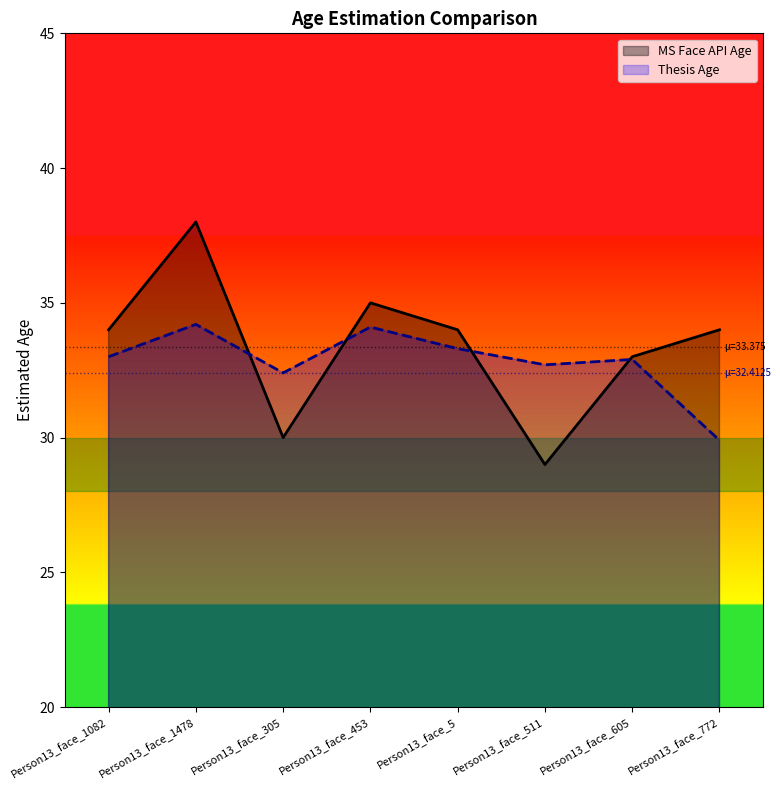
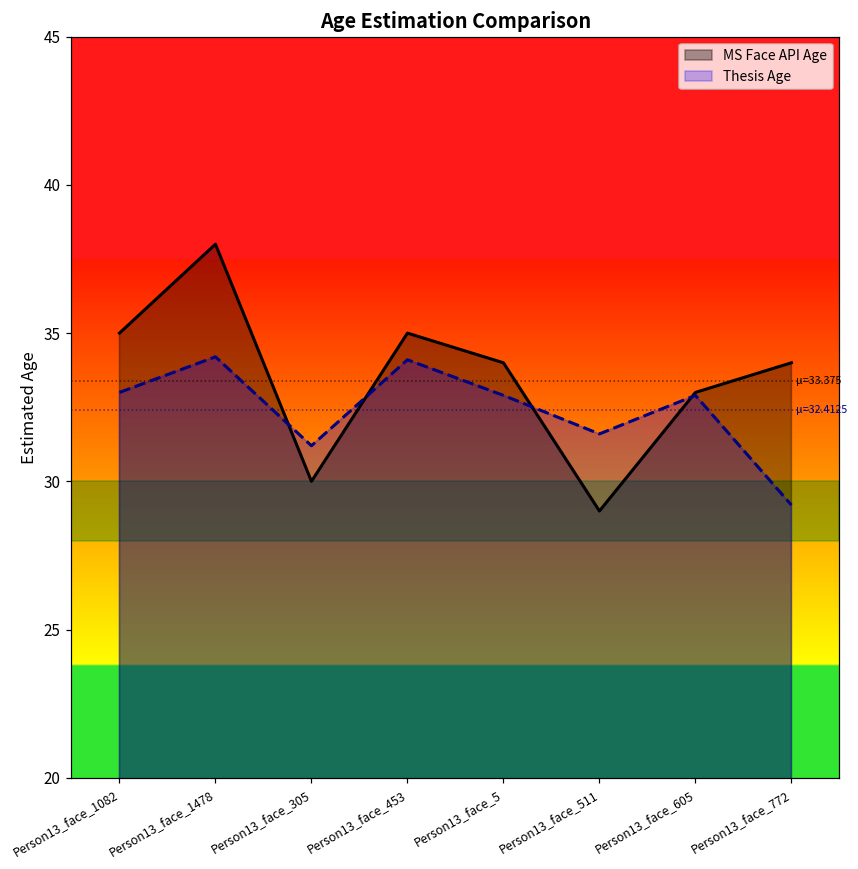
MS Face API Age, Person13_face_1082: 34 -> 35
Thesis Age, Person13_face_305: 32.4 -> 31.2
Thesis Age, Person13_face_5: 33.3 -> 32.9
Thesis Age, Person13_face_511: 32.7 -> 31.6
Thesis Age, Person13_face_772: 29.9 -> 29.2
